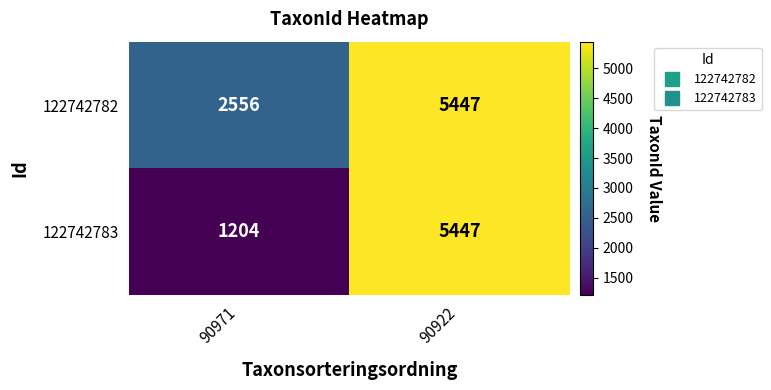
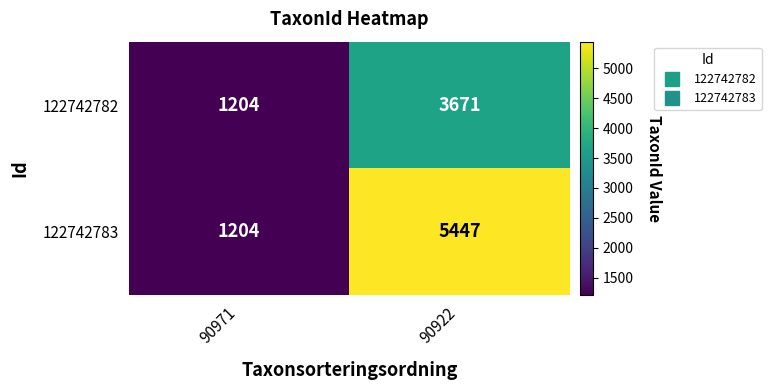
122742782, 90971: 2556 -> 1204
122742782, 90922: 5447 -> 3671
